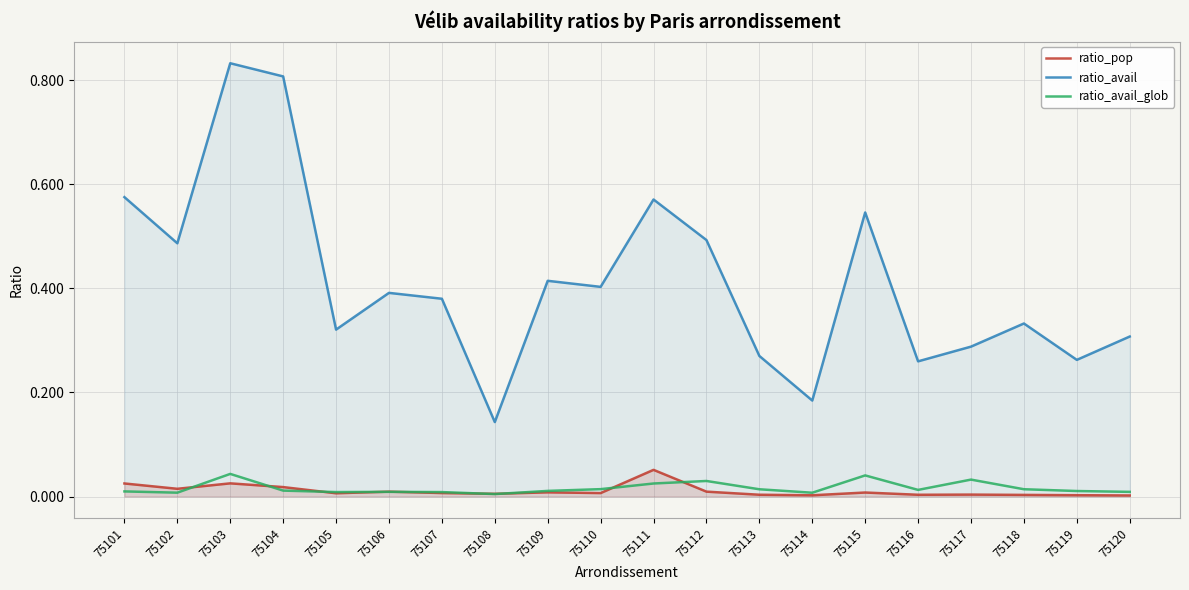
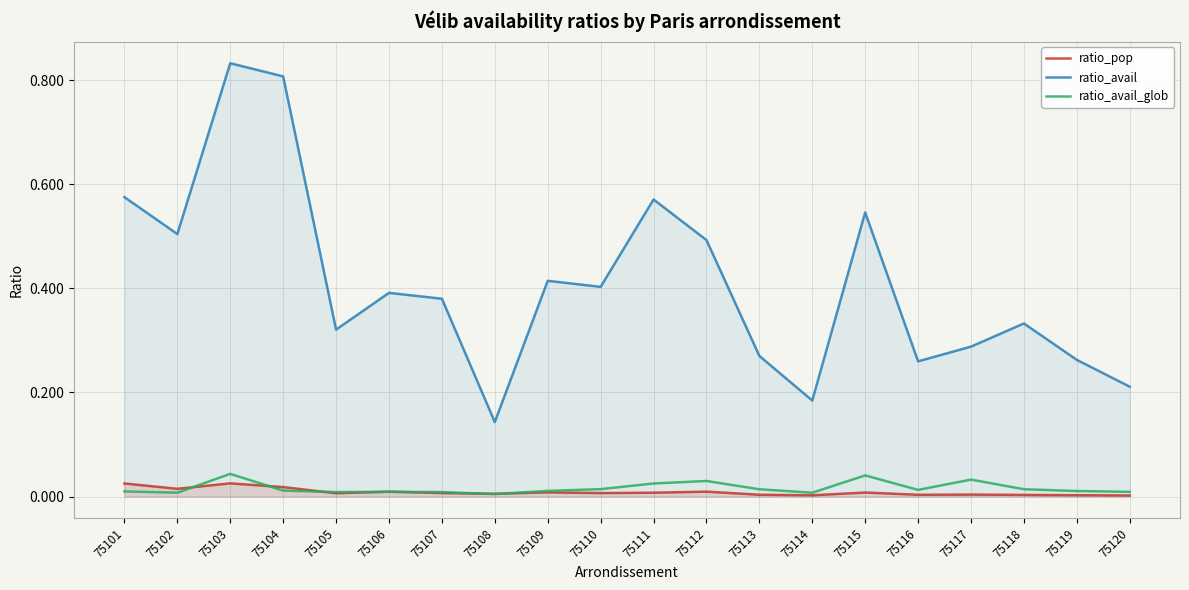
ratio_avail, 75102: 0.49 -> 0.50
ratio_pop, 75111: 0.05 -> 0.01
ratio_avail, 75120: 0.31 -> 0.21
